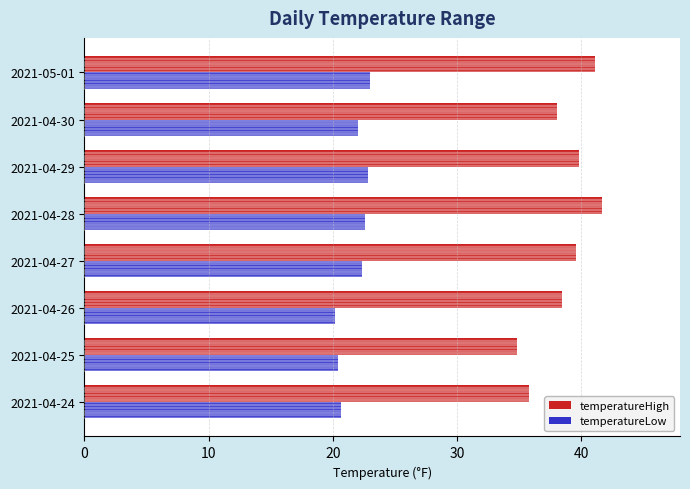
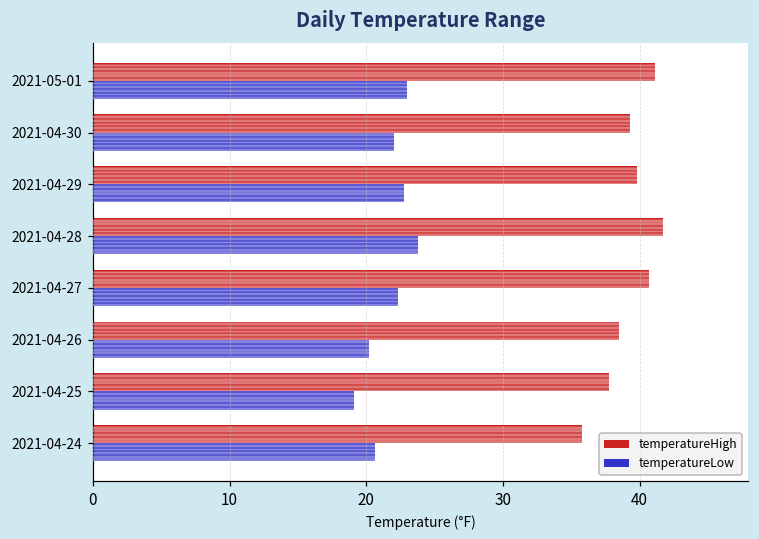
temperatureHigh, 2021-04-30: 38.0 -> 39.3
temperatureLow, 2021-04-28: 22.6 -> 23.8
temperatureHigh, 2021-04-27: 39.5 -> 40.7
temperatureHigh, 2021-04-25: 34.8 -> 37.8
temperatureLow, 2021-04-25: 20.4 -> 19.1
